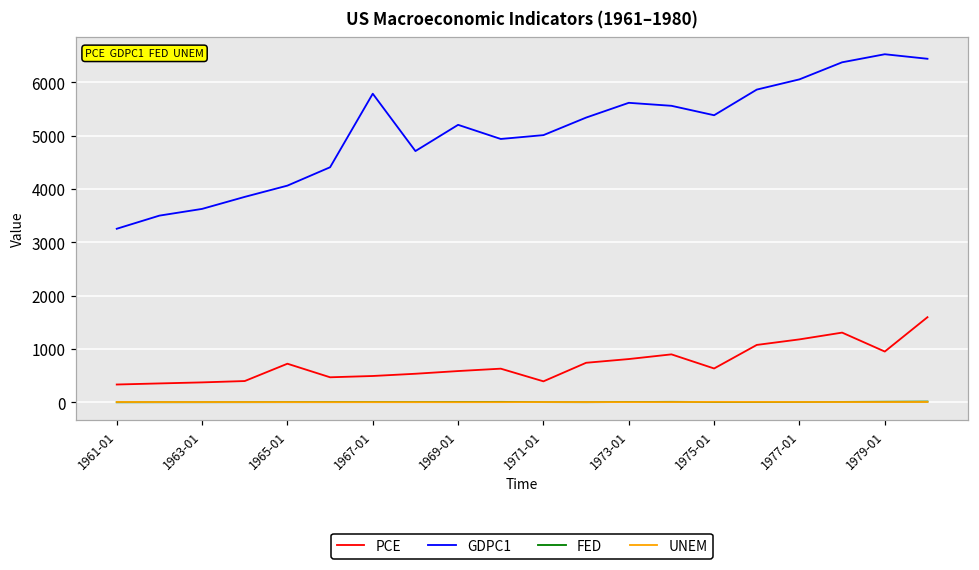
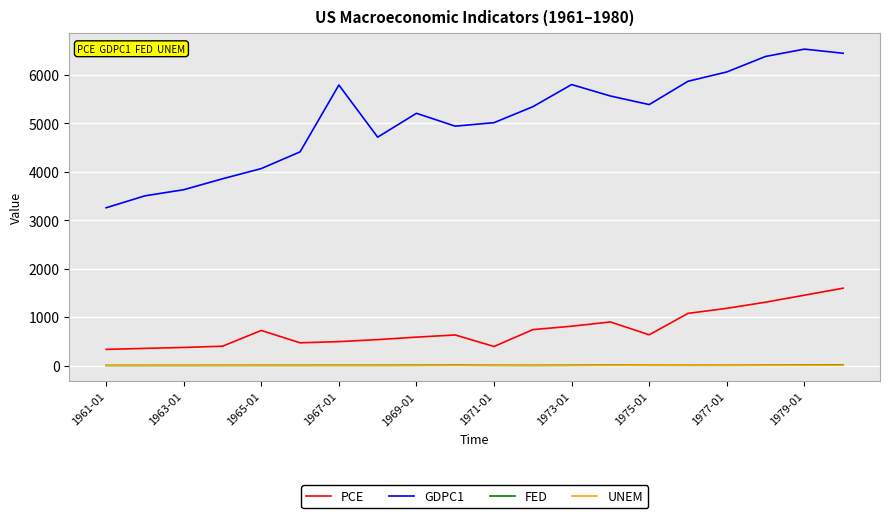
GDPC1, 1973-01: 5600 -> 5800
PCE, 1979-01: 1000 -> 1500
